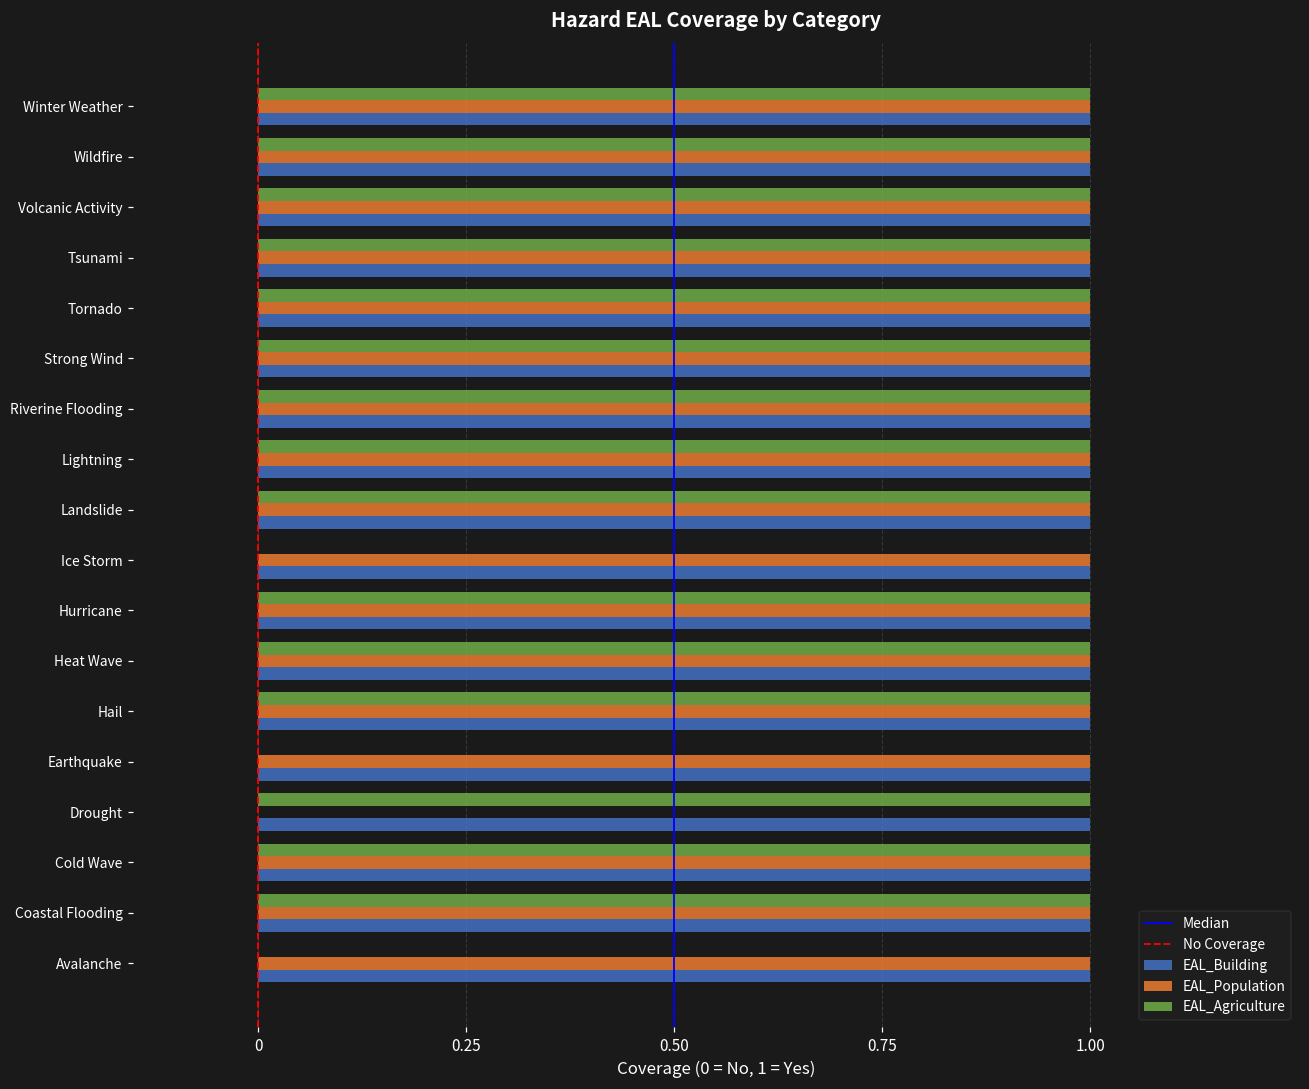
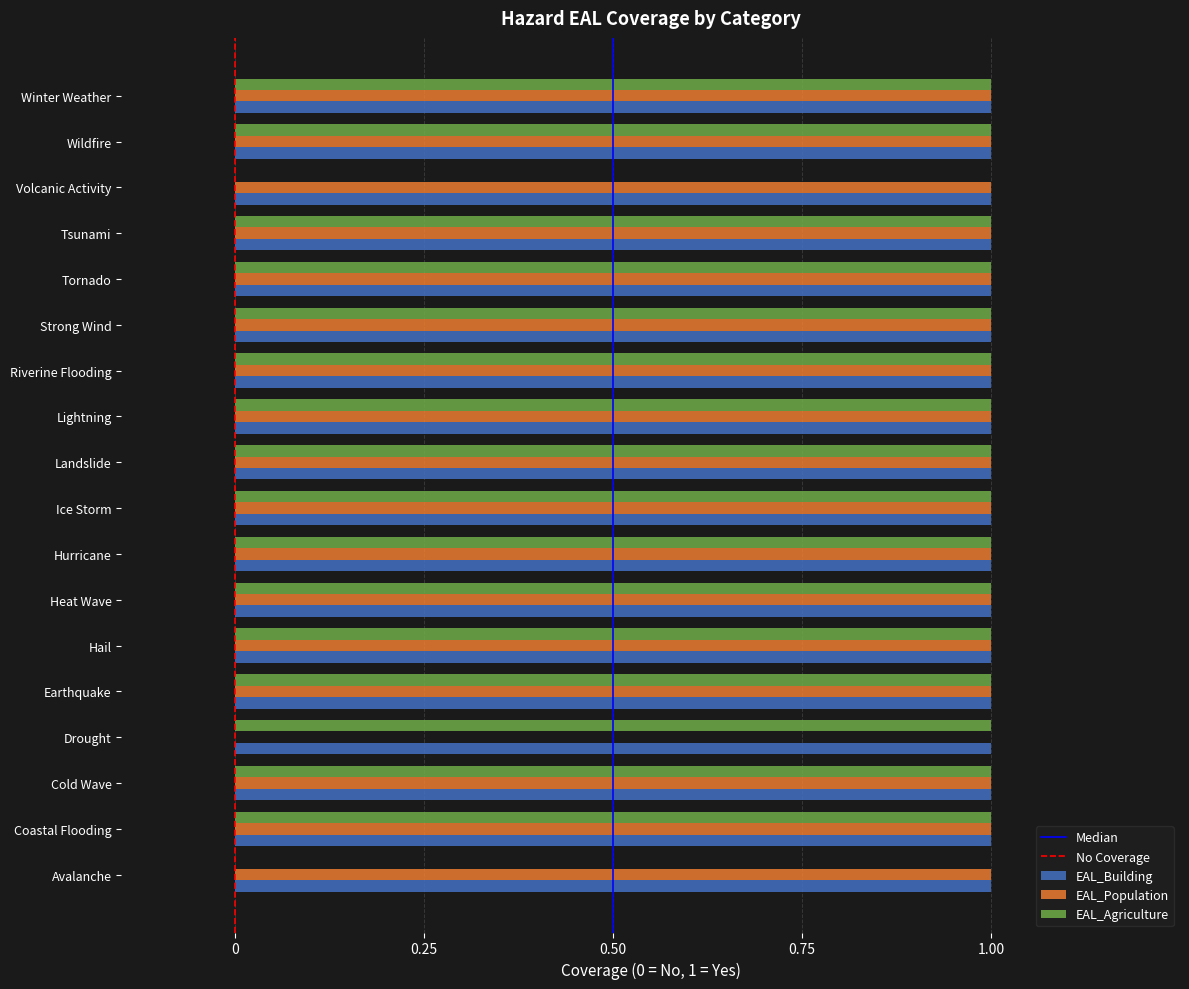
EAL_Agriculture, Volcanic Activity: 1 -> 0
EAL_Agriculture, Ice Storm: 0 -> 1
EAL_Agriculture, Earthquake: 0 -> 1
